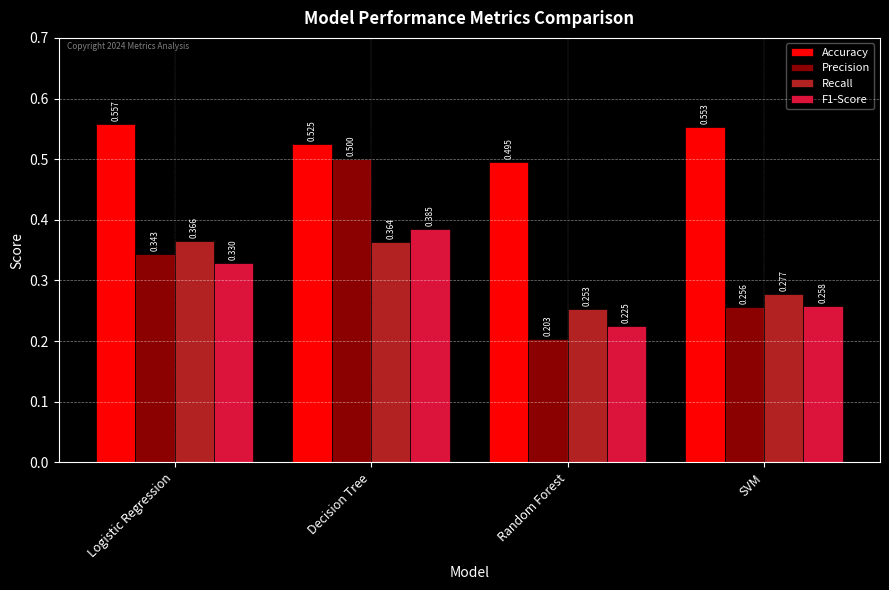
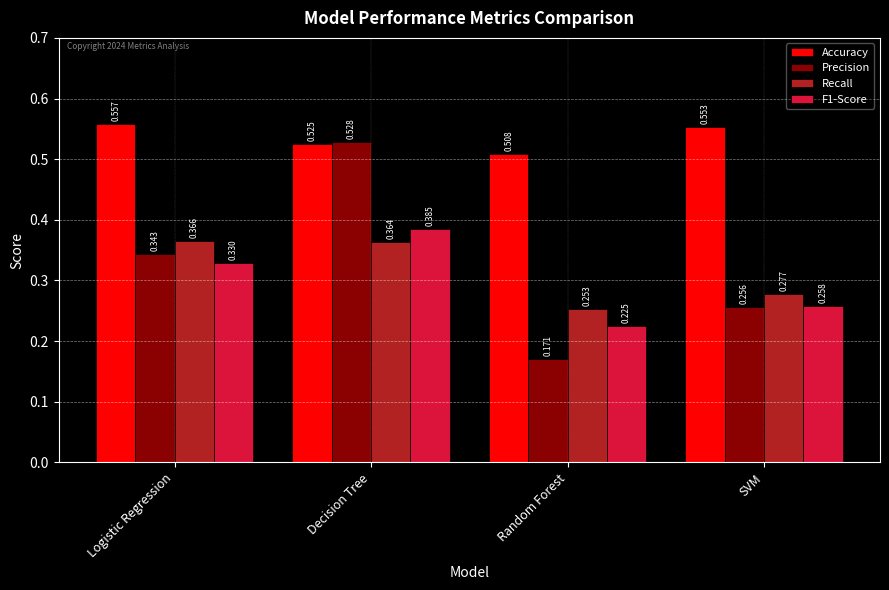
Precision, Decision Tree: 0.500 -> 0.528
Accuracy, Random Forest: 0.495 -> 0.508
Precision, Random Forest: 0.203 -> 0.171
